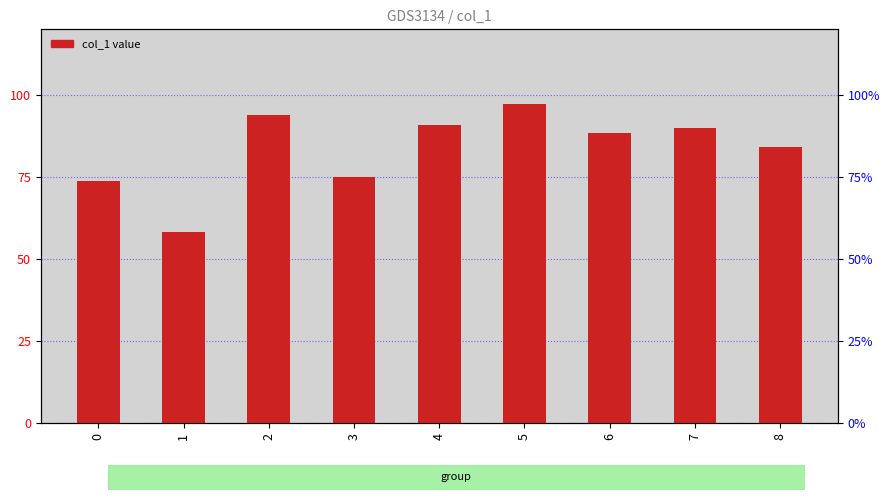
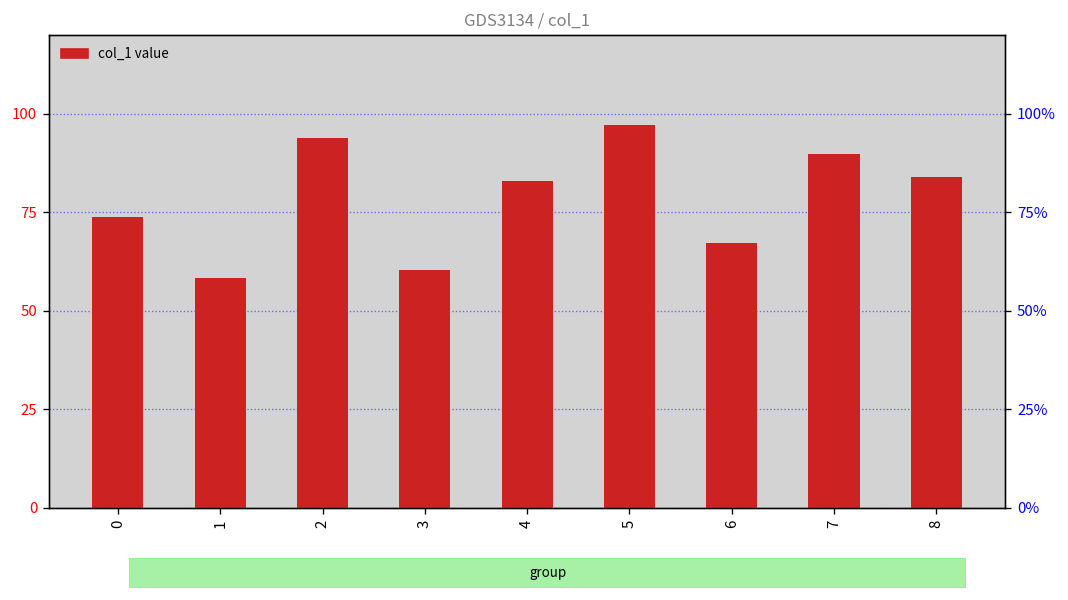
3: 75 -> 60
4: 91 -> 83
6: 88 -> 67
